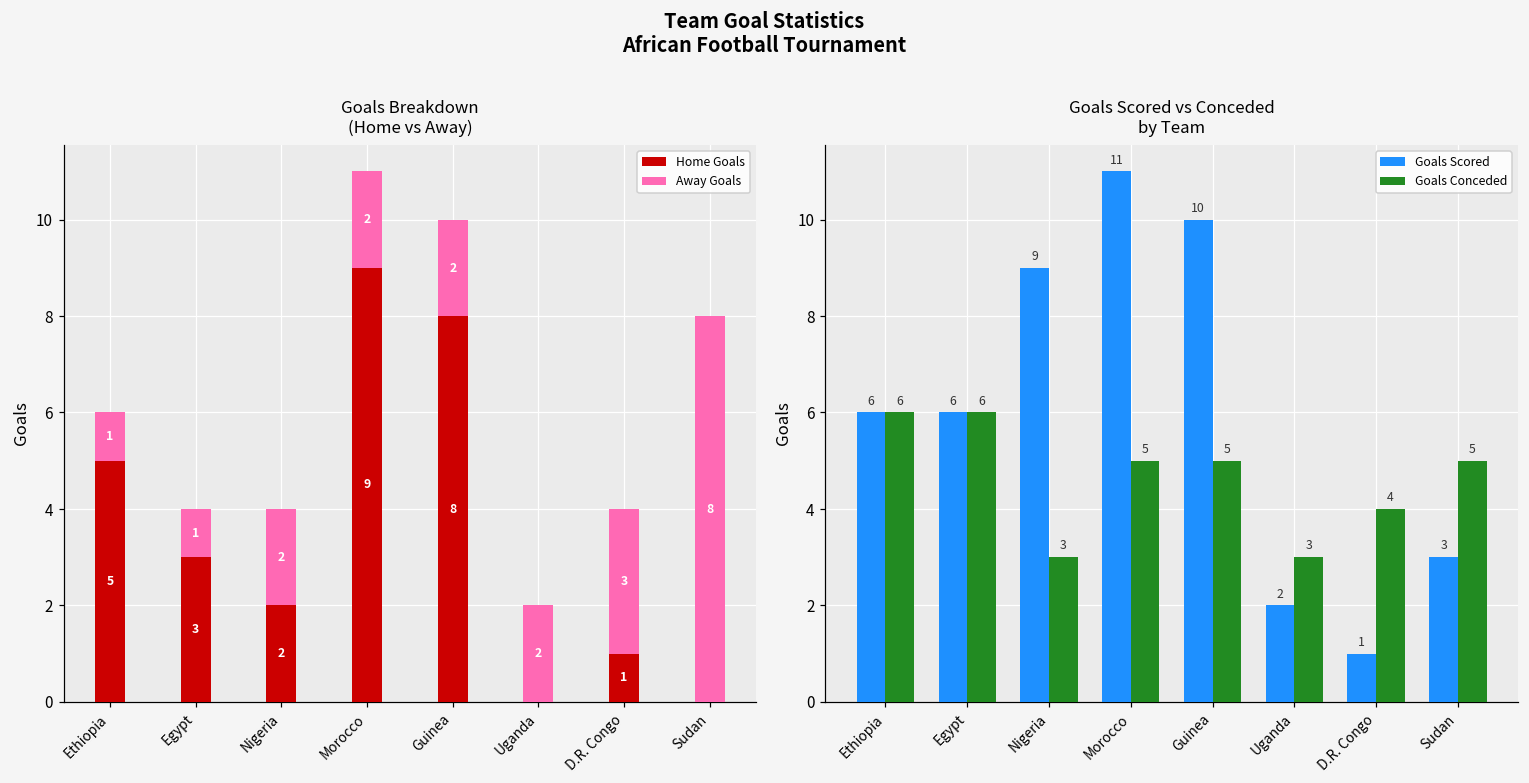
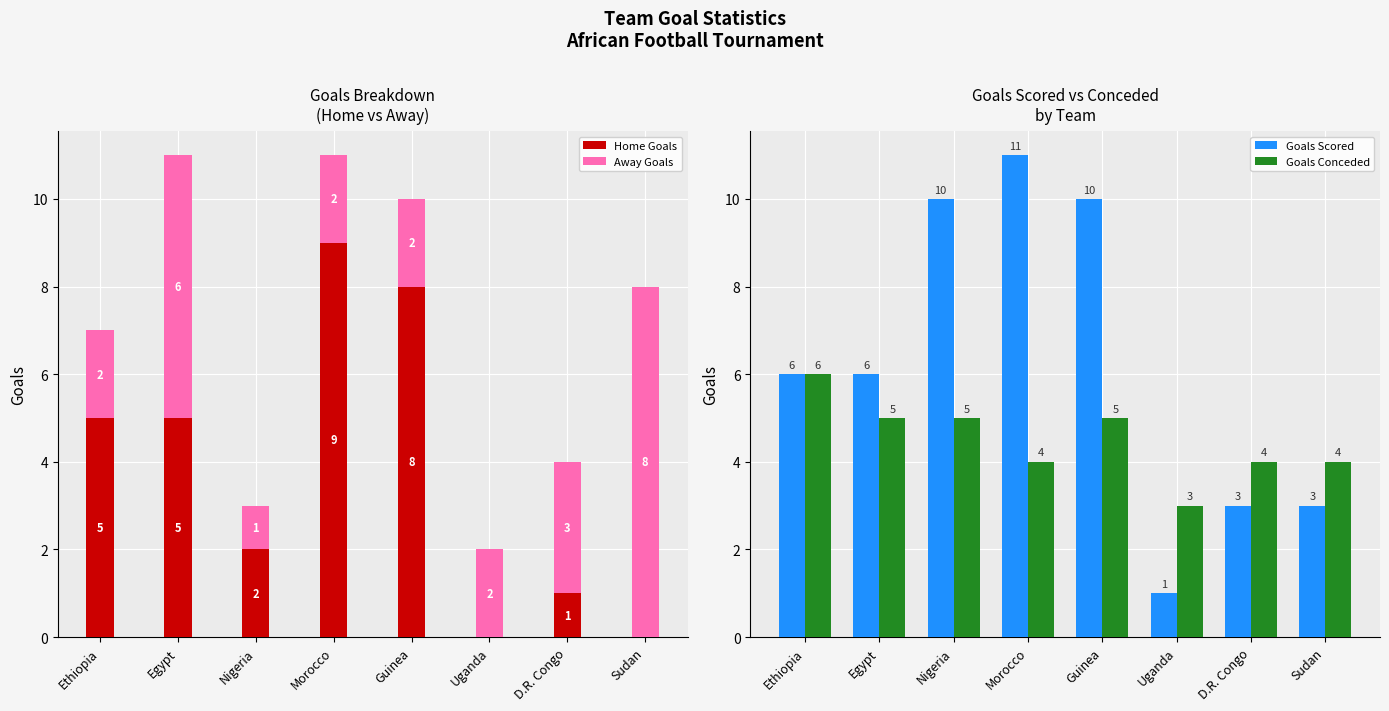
Goals Breakdown (Home vs Away), Away Goals, Ethiopia: 1 -> 2
Goals Breakdown (Home vs Away), Home Goals, Egypt: 3 -> 5
Goals Breakdown (Home vs Away), Away Goals, Egypt: 1 -> 6
Goals Breakdown (Home vs Away), Away Goals, Nigeria: 2 -> 1
Goals Scored vs Conceded by Team, Goals Conceded, Egypt: 6 -> 5
Goals Scored vs Conceded by Team, Goals Scored, Nigeria: 9 -> 10
Goals Scored vs Conceded by Team, Goals Conceded, Nigeria: 3 -> 5
Goals Scored vs Conceded by Team, Goals Conceded, Morocco: 5 -> 4
Goals Scored vs Conceded by Team, Goals Scored, Uganda: 2 -> 1
Goals Scored vs Conceded by Team, Goals Scored, D.R. Congo: 1 -> 3
Goals Scored vs Conceded by Team, Goals Conceded, Sudan: 5 -> 4
